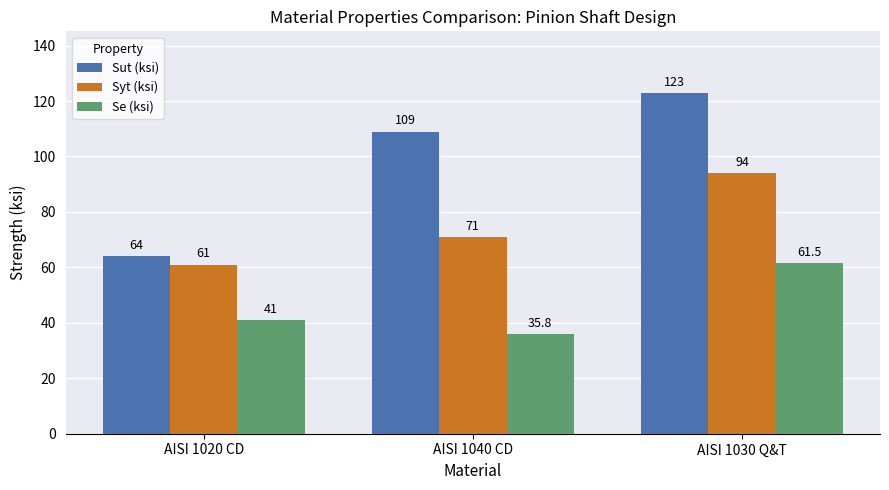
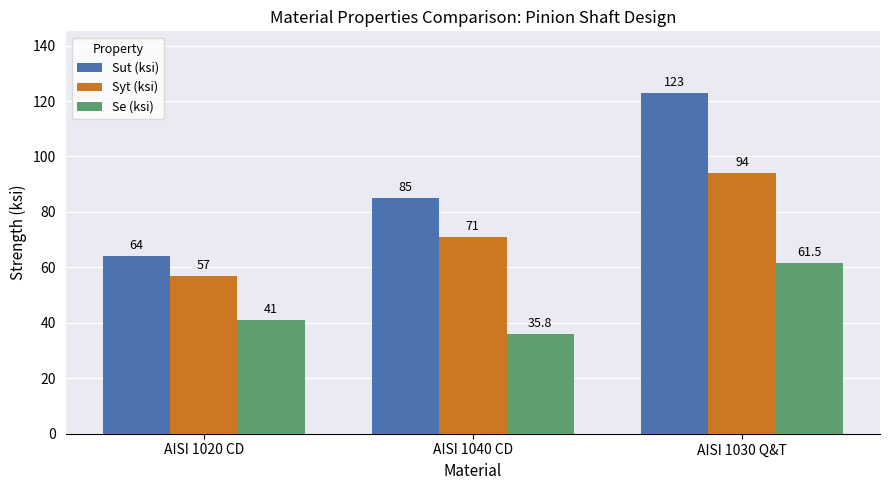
Syt (ksi), AISI 1020 CD: 61 -> 57
Sut (ksi), AISI 1040 CD: 109 -> 85
